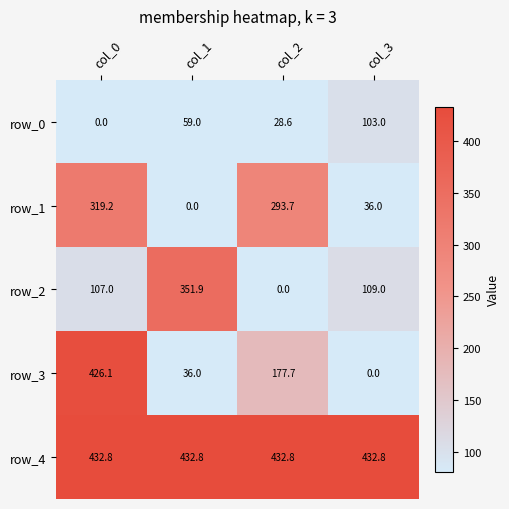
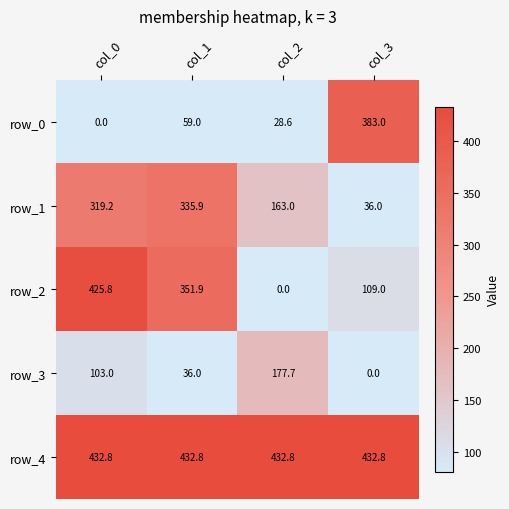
row_0, col_3: 103.0 -> 383.0
row_1, col_1: 0.0 -> 335.9
row_1, col_2: 293.7 -> 163.0
row_2, col_0: 107.0 -> 425.8
row_3, col_0: 426.1 -> 103.0
